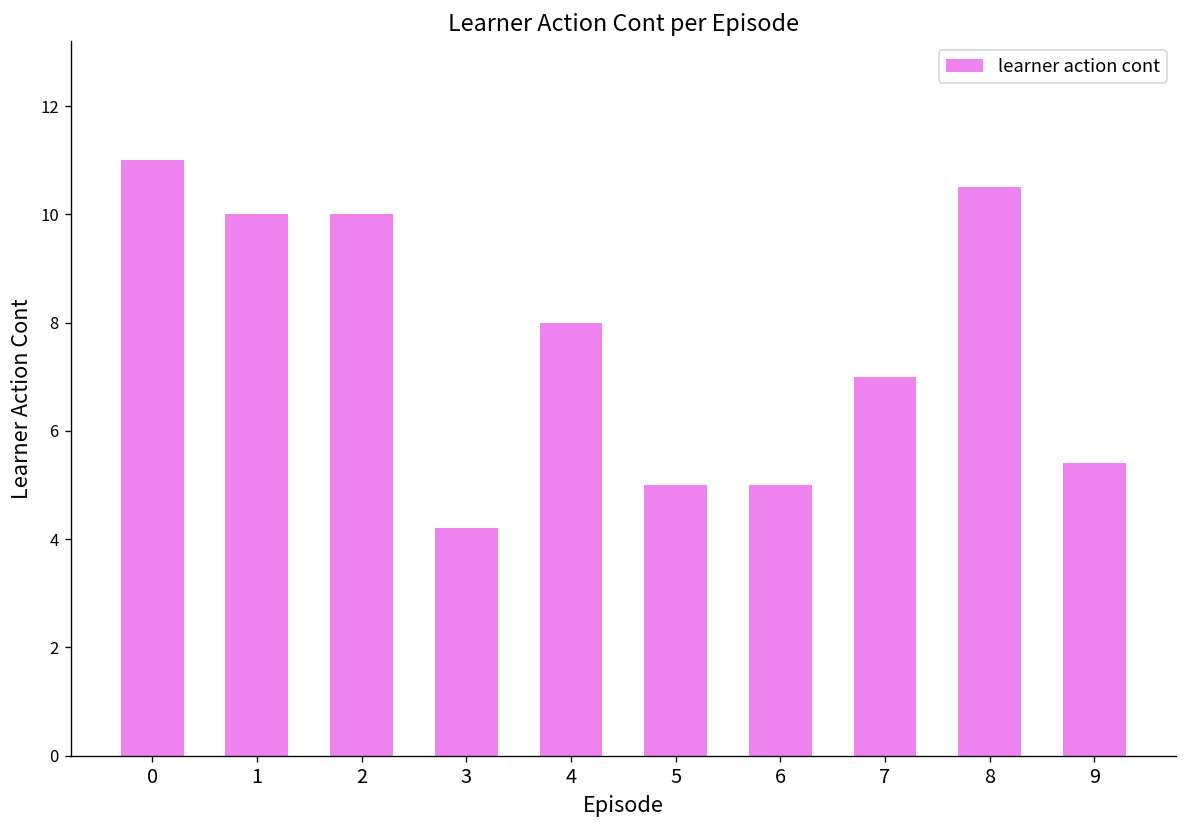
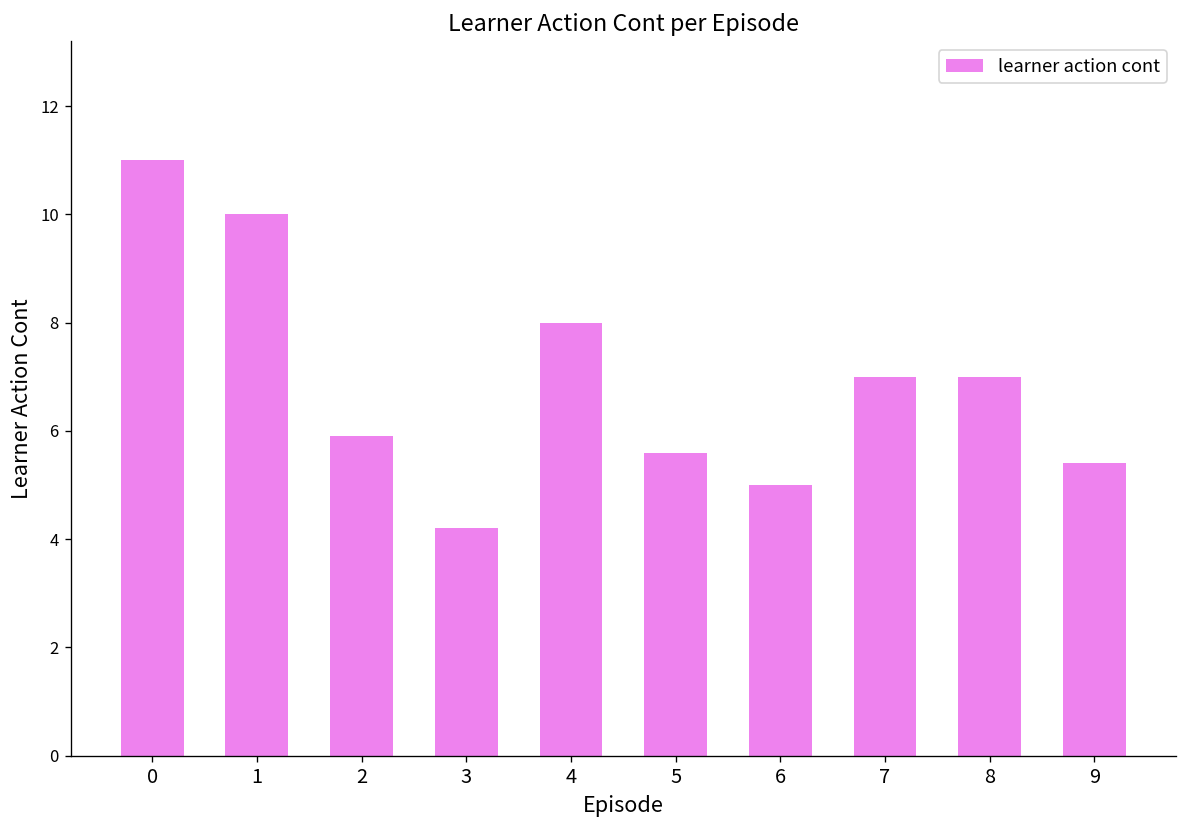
2: 10.0 -> 5.9
5: 5.0 -> 5.6
8: 10.5 -> 7.0
